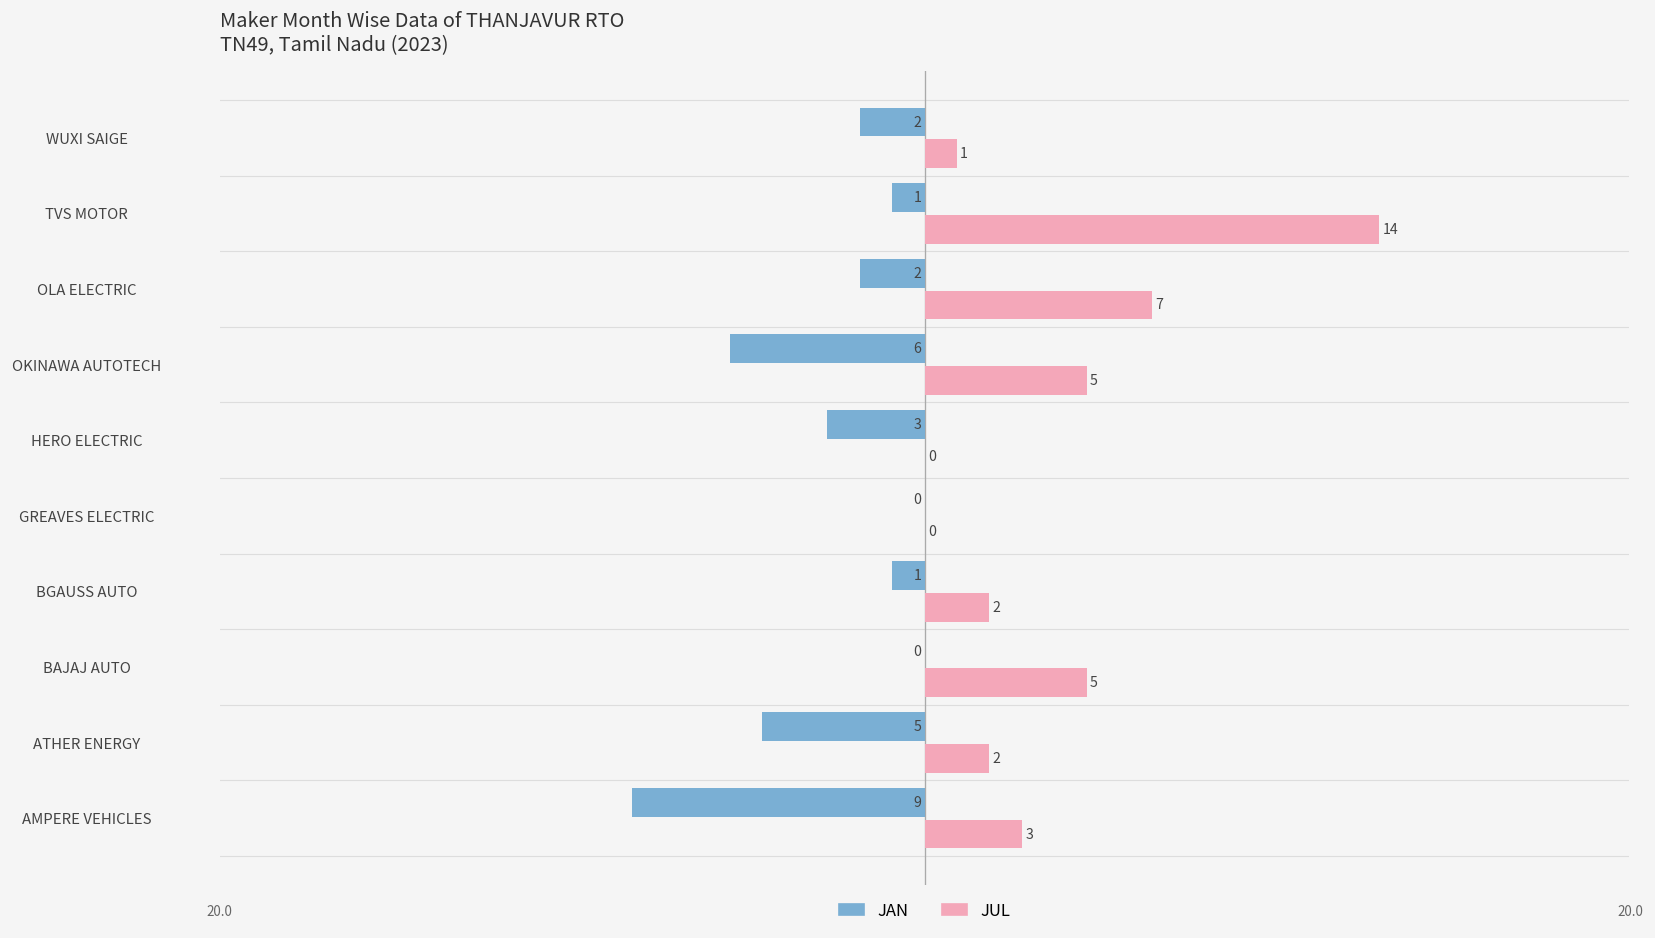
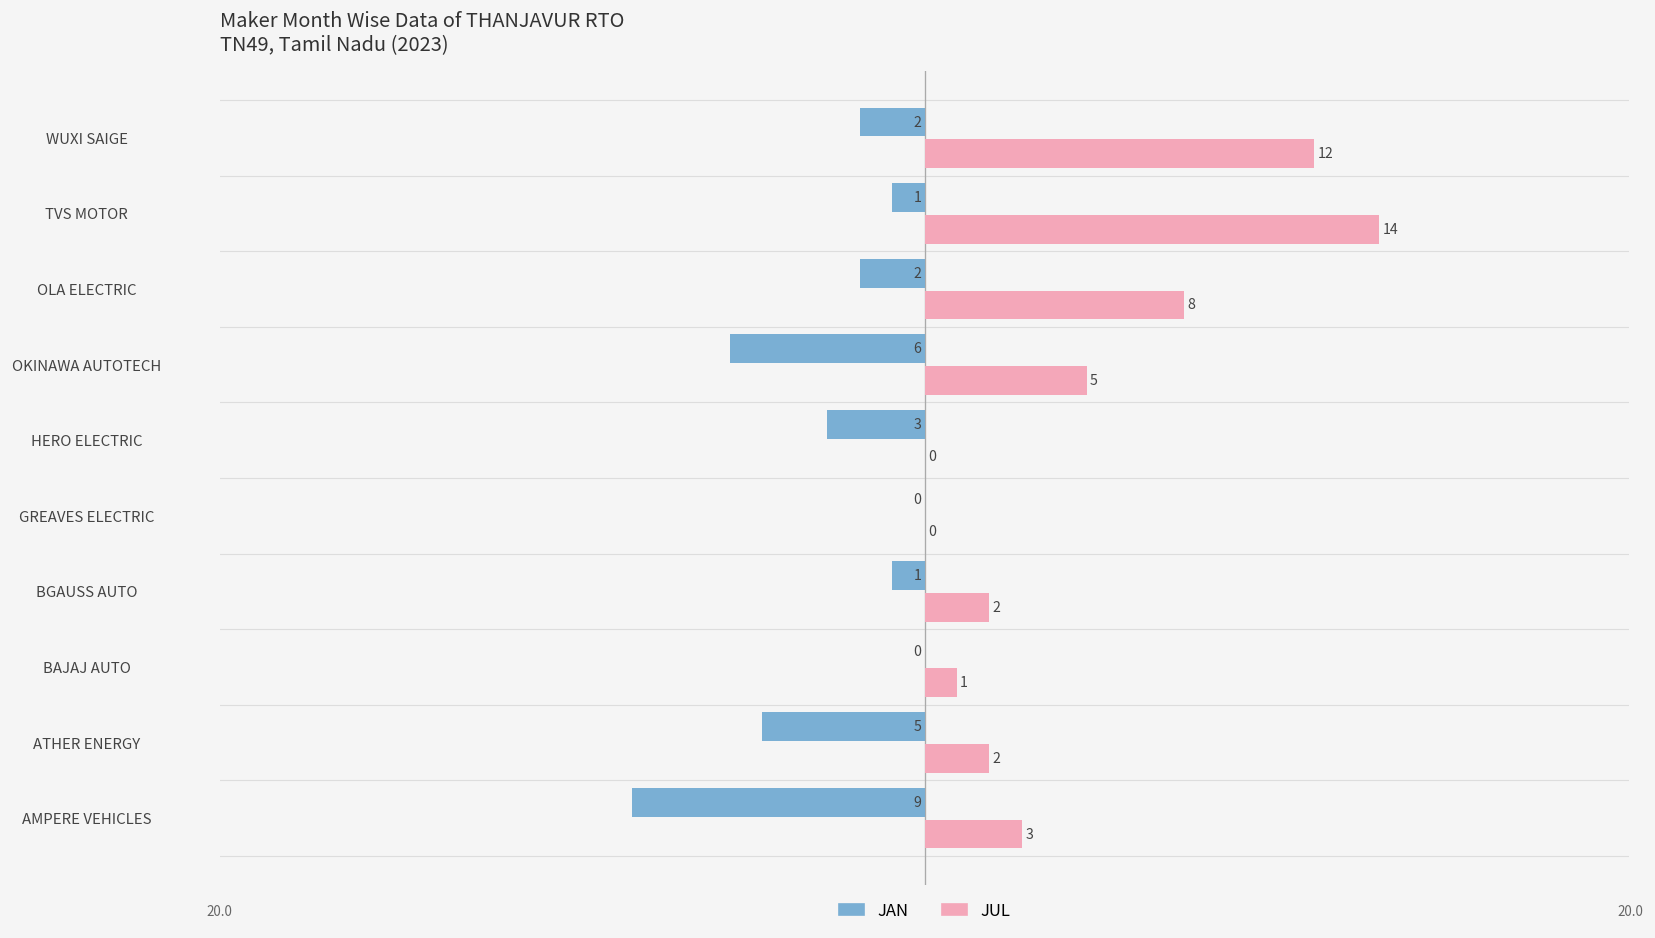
JUL, WUXI SAIGE: 1 -> 12
JUL, OLA ELECTRIC: 7 -> 8
JUL, BAJAJ AUTO: 5 -> 1
